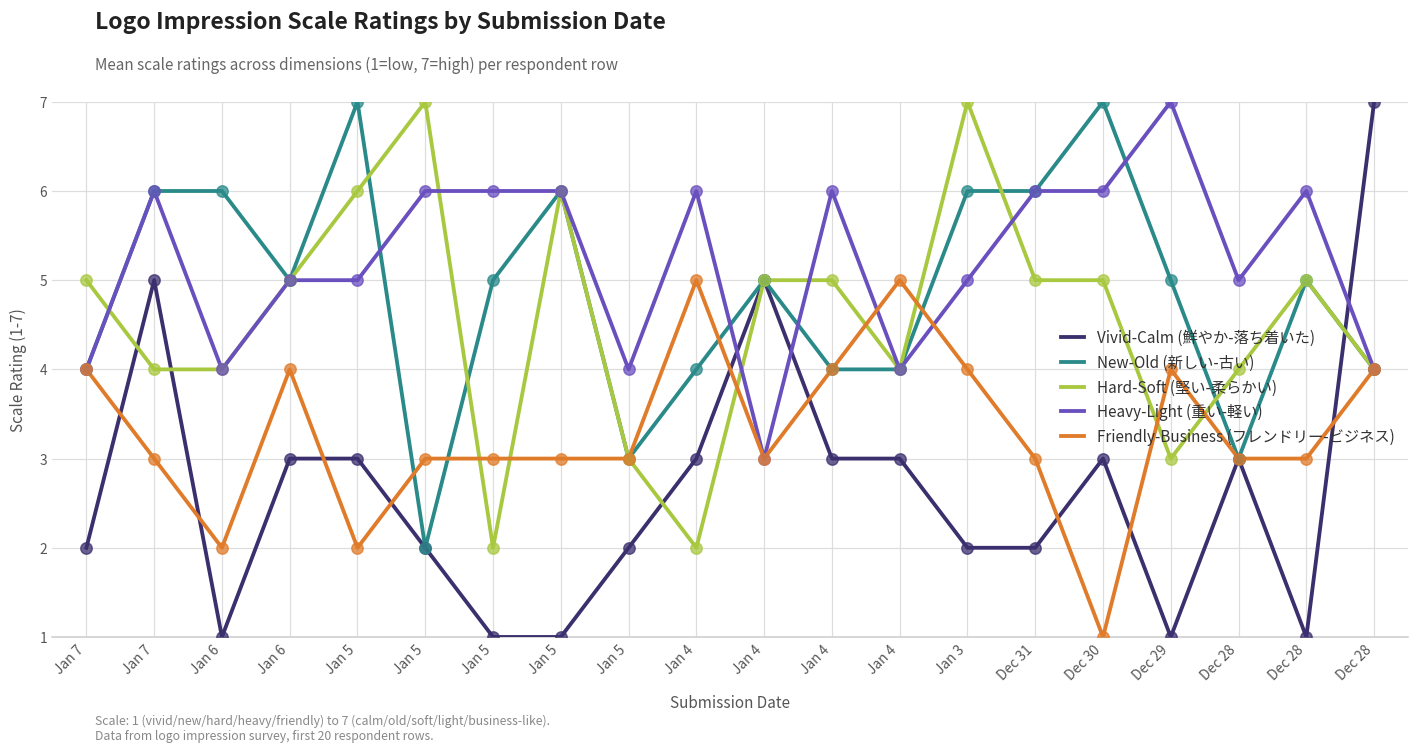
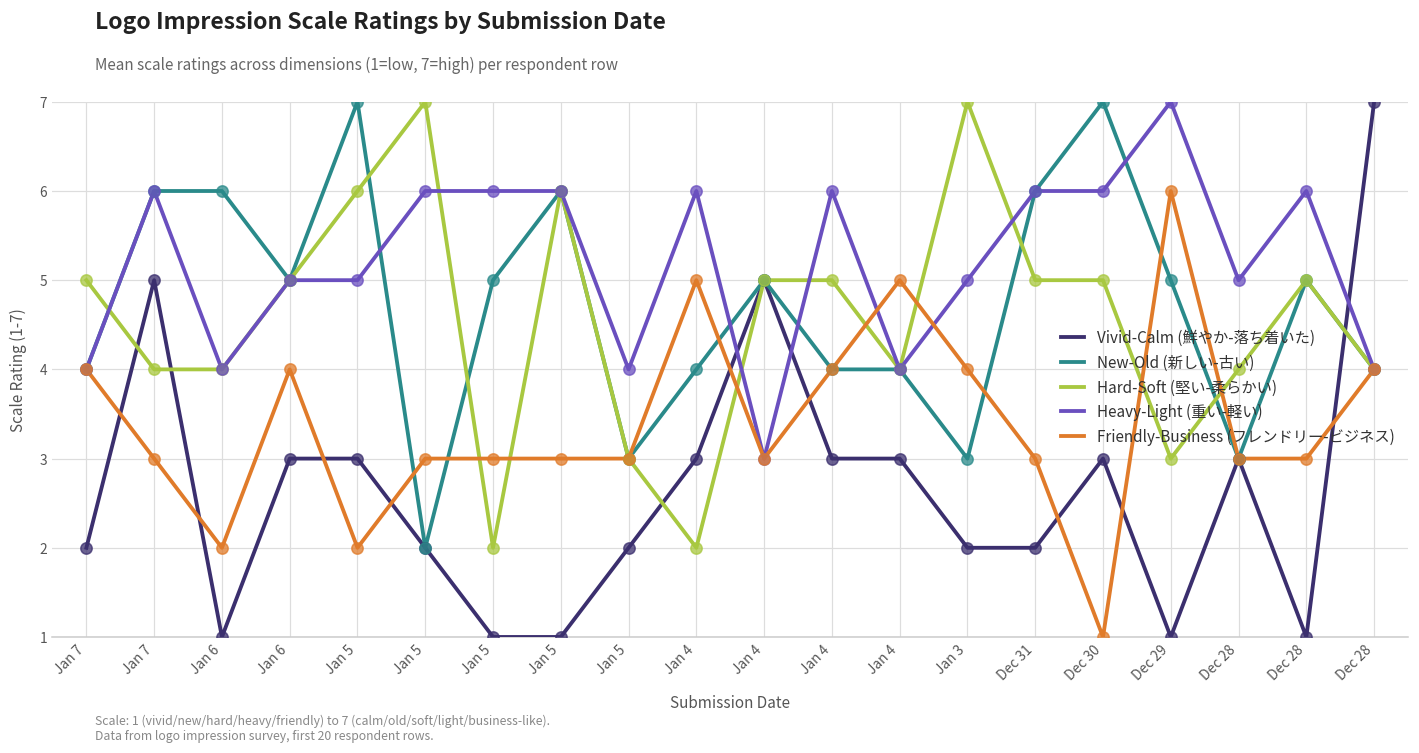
New-Old (新しい-古い), Jan 3: 6 -> 3
Friendly-Business (フレンドリー-ビジネス), Dec 29: 4 -> 6
